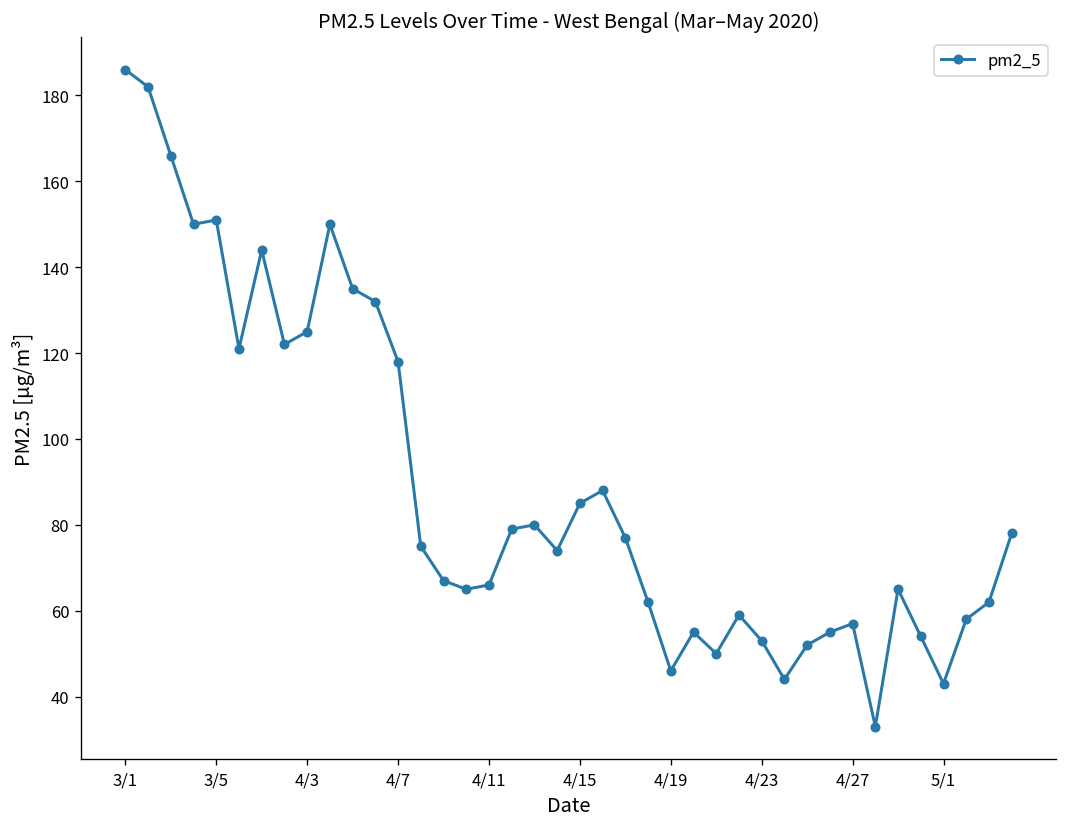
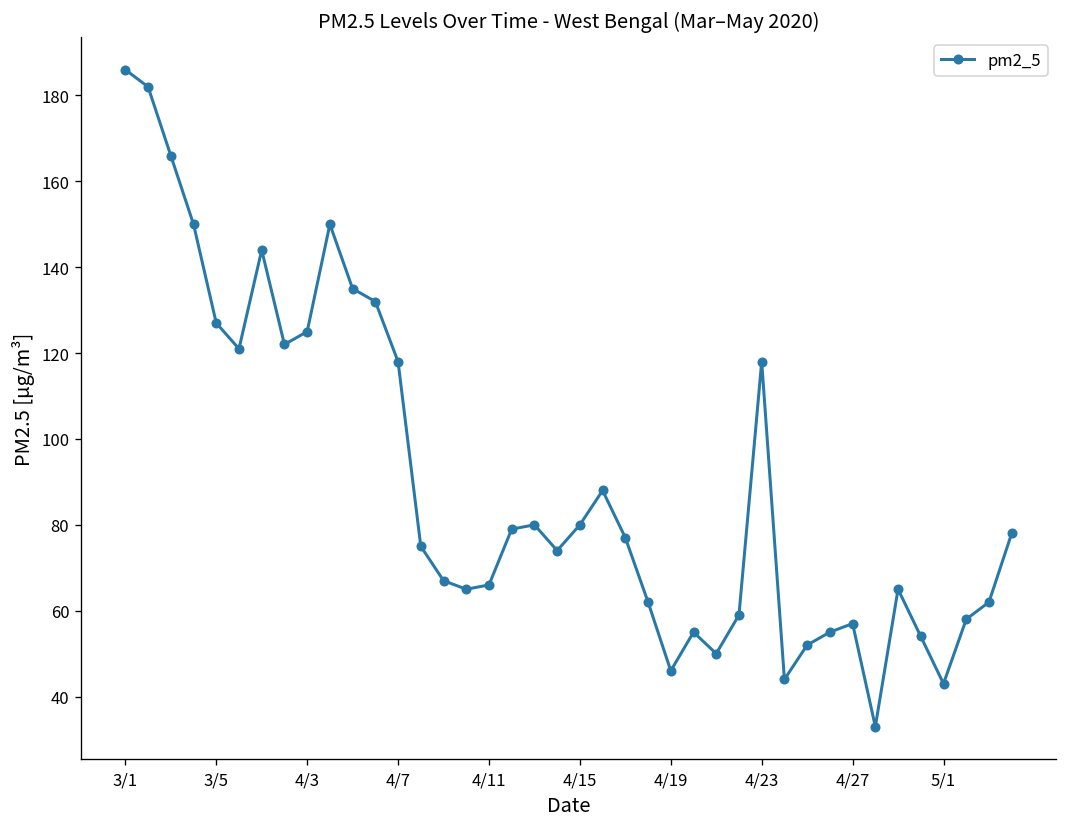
3/5: 151 -> 127
4/15: 85 -> 80
4/23: 53 -> 118
